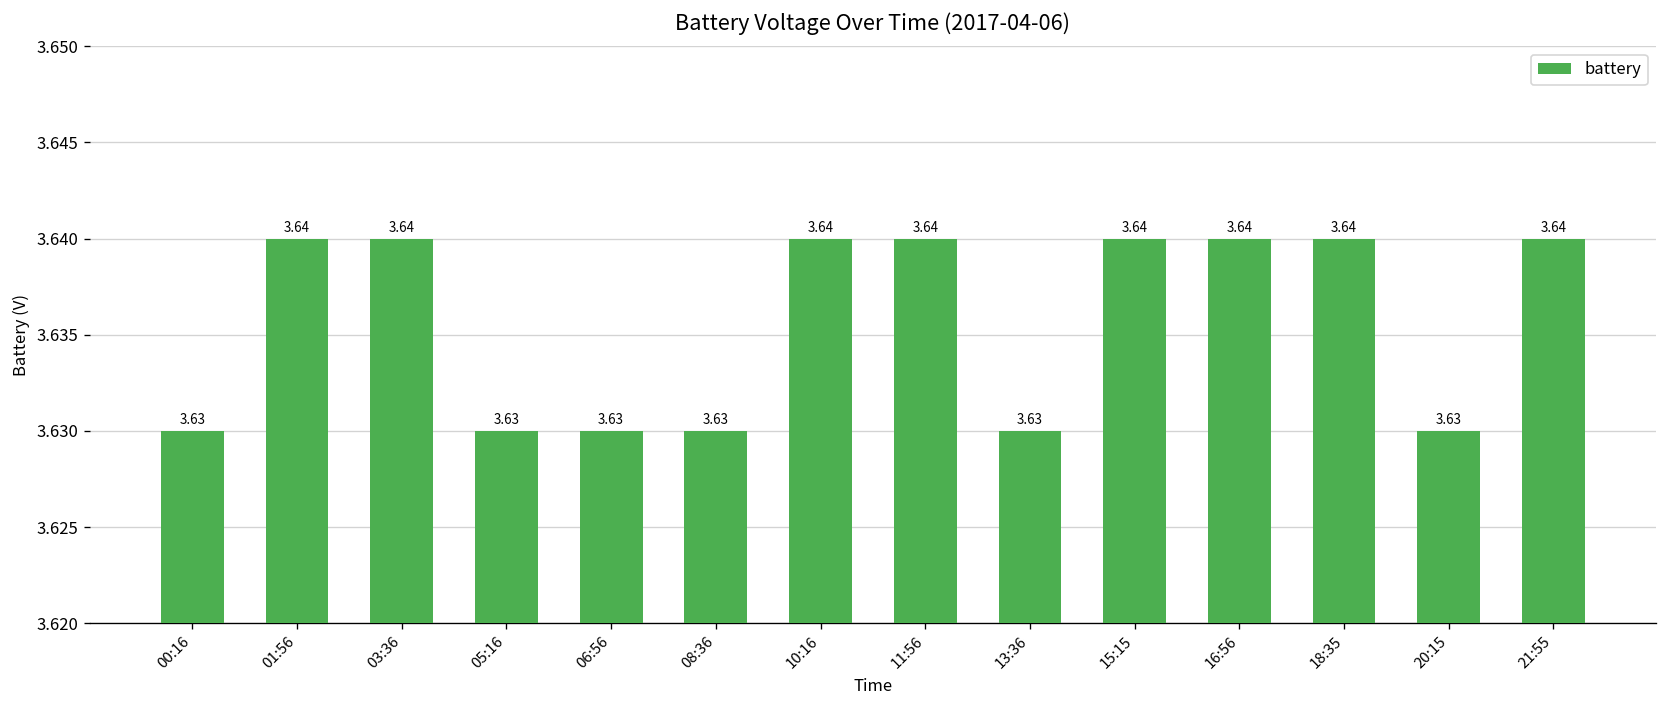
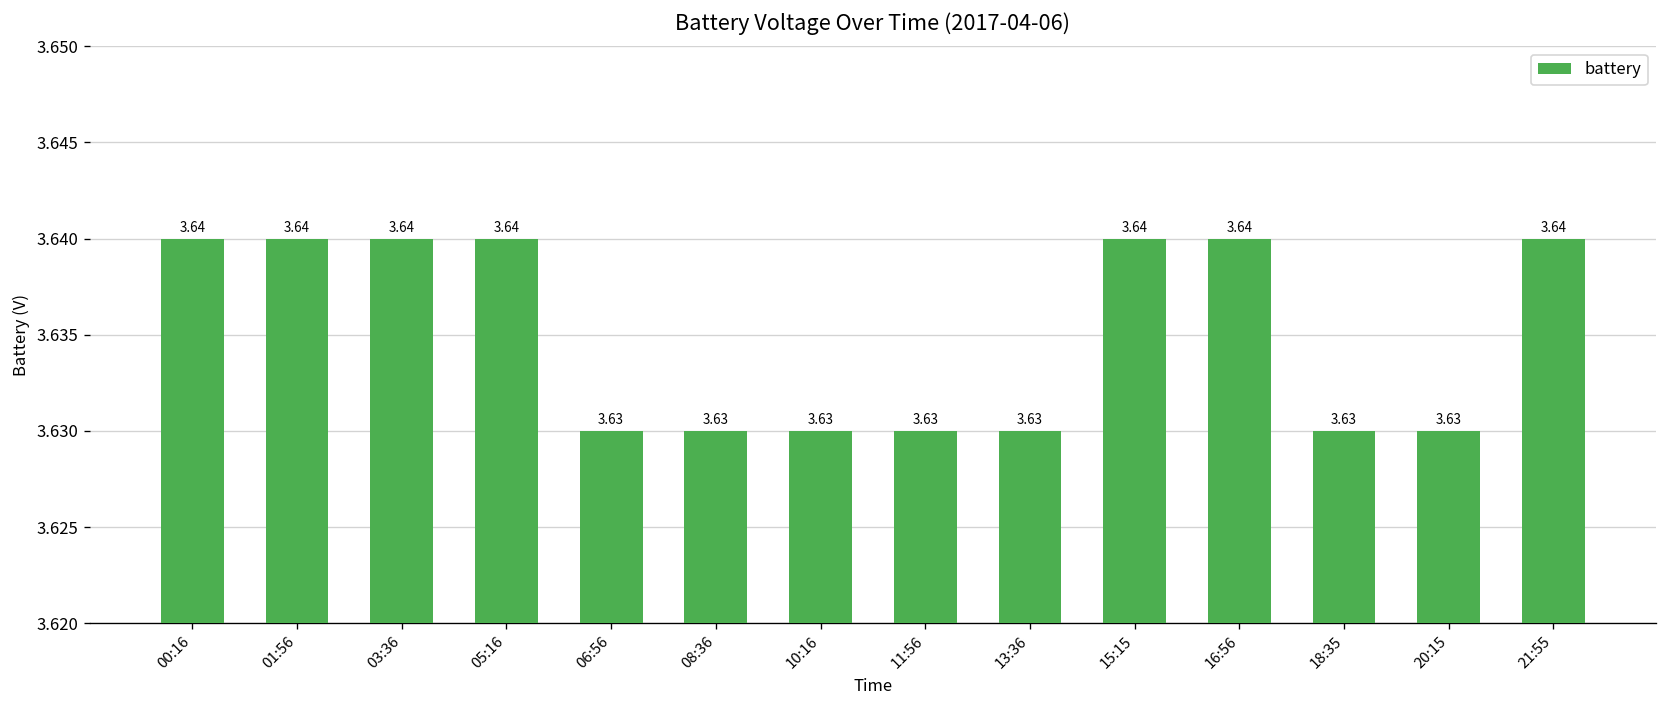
00:16: 3.63 -> 3.64
05:16: 3.63 -> 3.64
10:16: 3.64 -> 3.63
11:56: 3.64 -> 3.63
18:35: 3.64 -> 3.63
